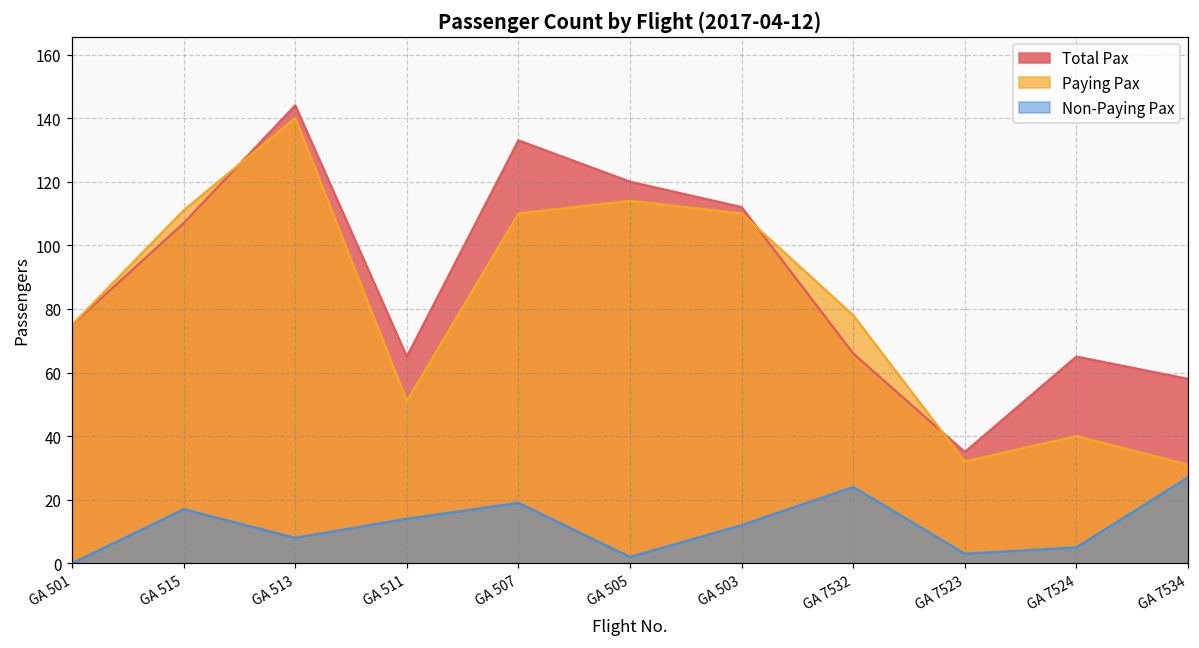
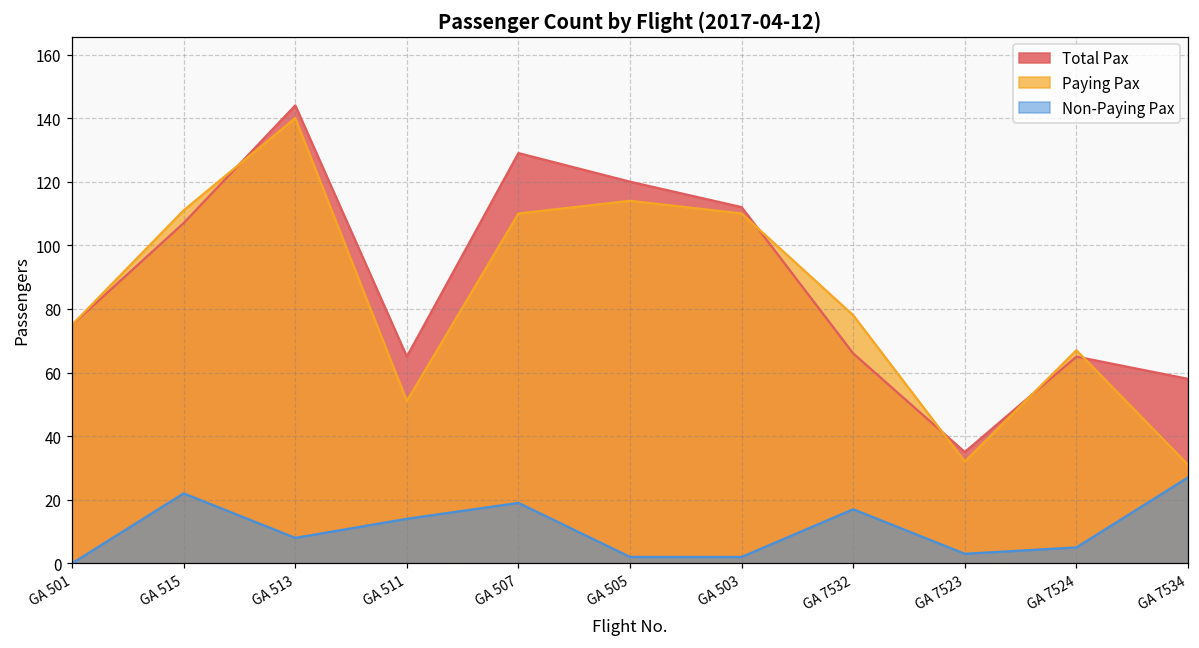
Non-Paying Pax, GA 515: 17 -> 22
Total Pax, GA 507: 133 -> 129
Non-Paying Pax, GA 503: 12 -> 2
Non-Paying Pax, GA 7532: 24 -> 17
Paying Pax, GA 7524: 40 -> 67
